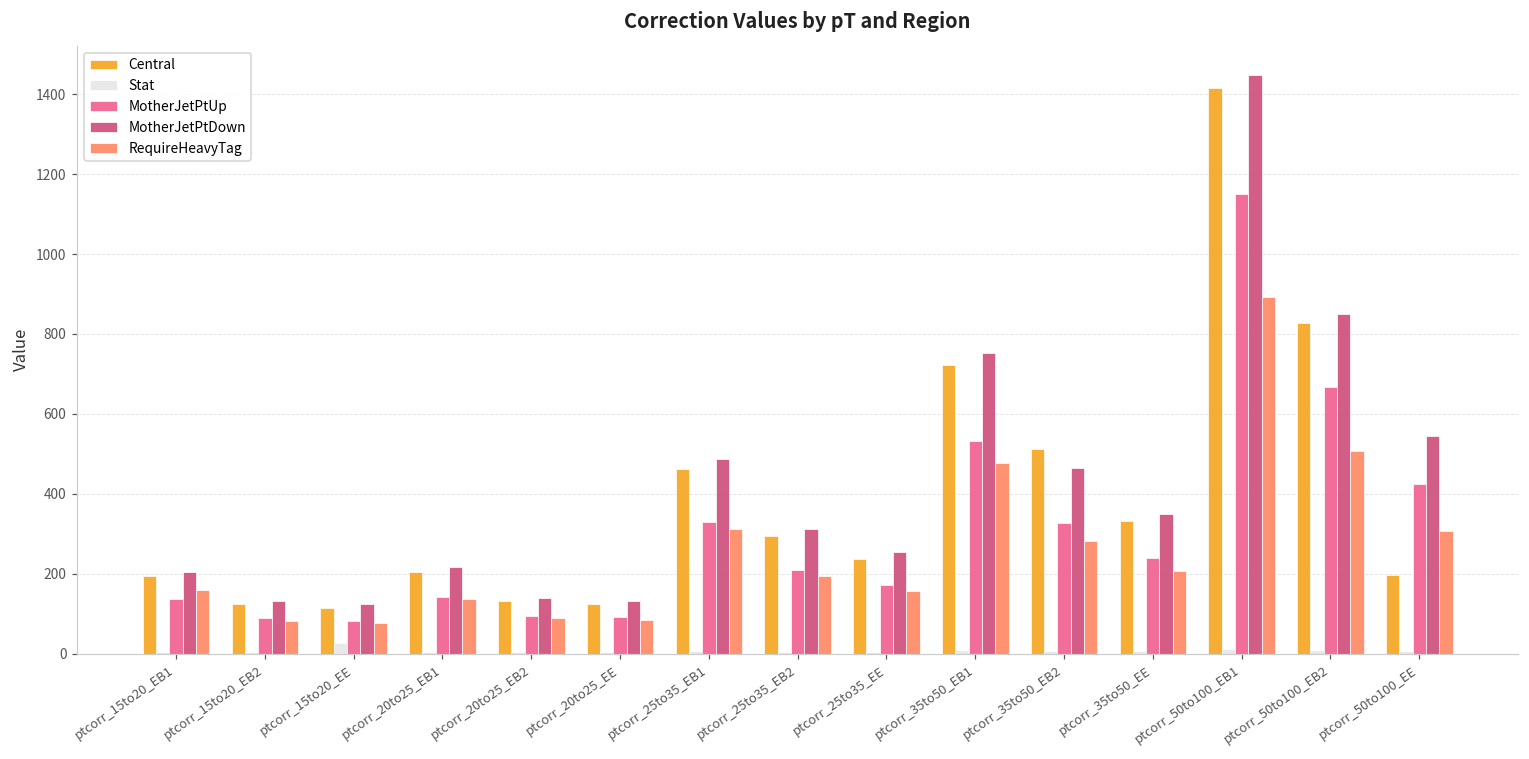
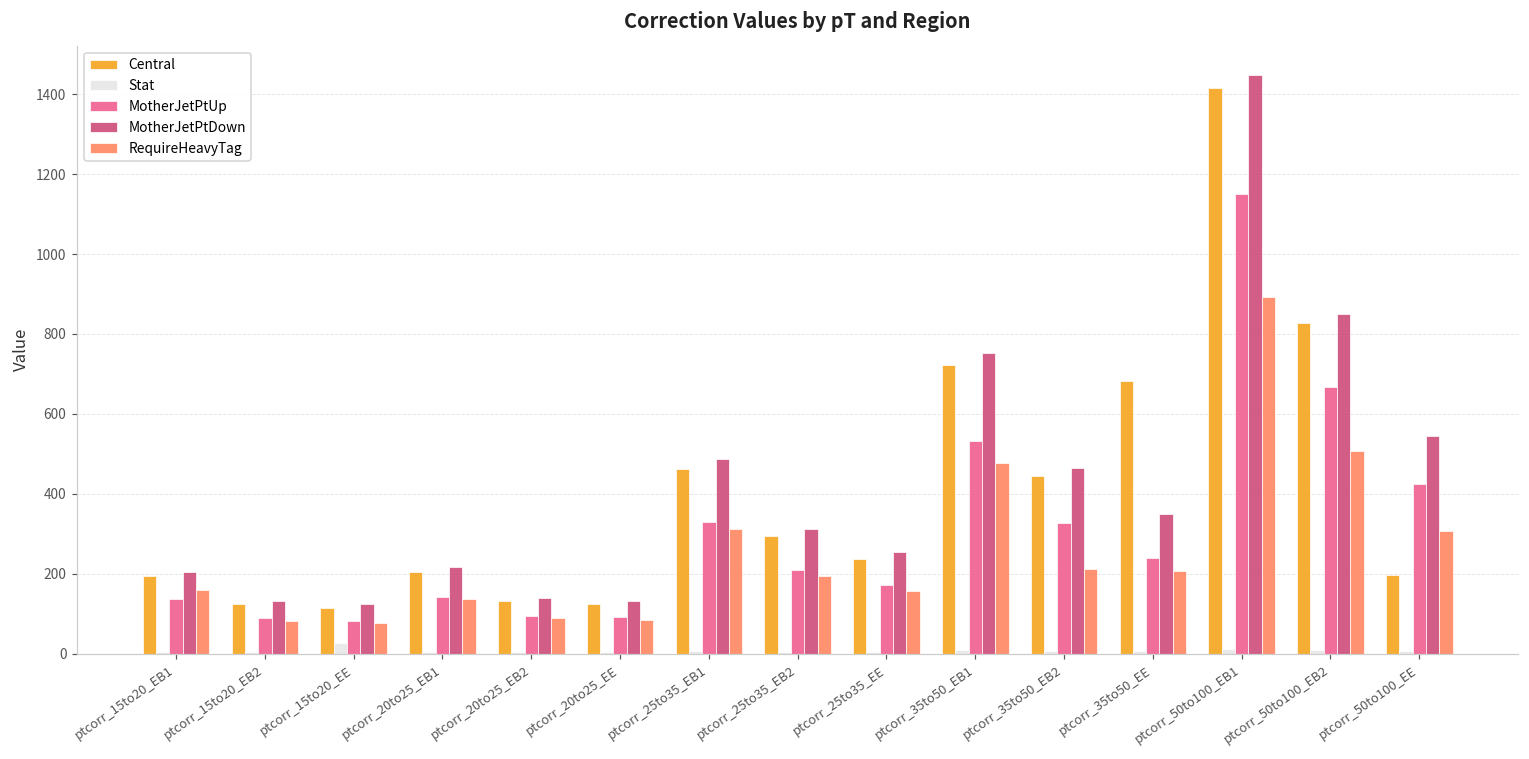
Central, ptcorr_35to50_EB2: 510 -> 440
RequireHeavyTag, ptcorr_35to50_EB2: 280 -> 210
Central, ptcorr_35to50_EE: 330 -> 680
